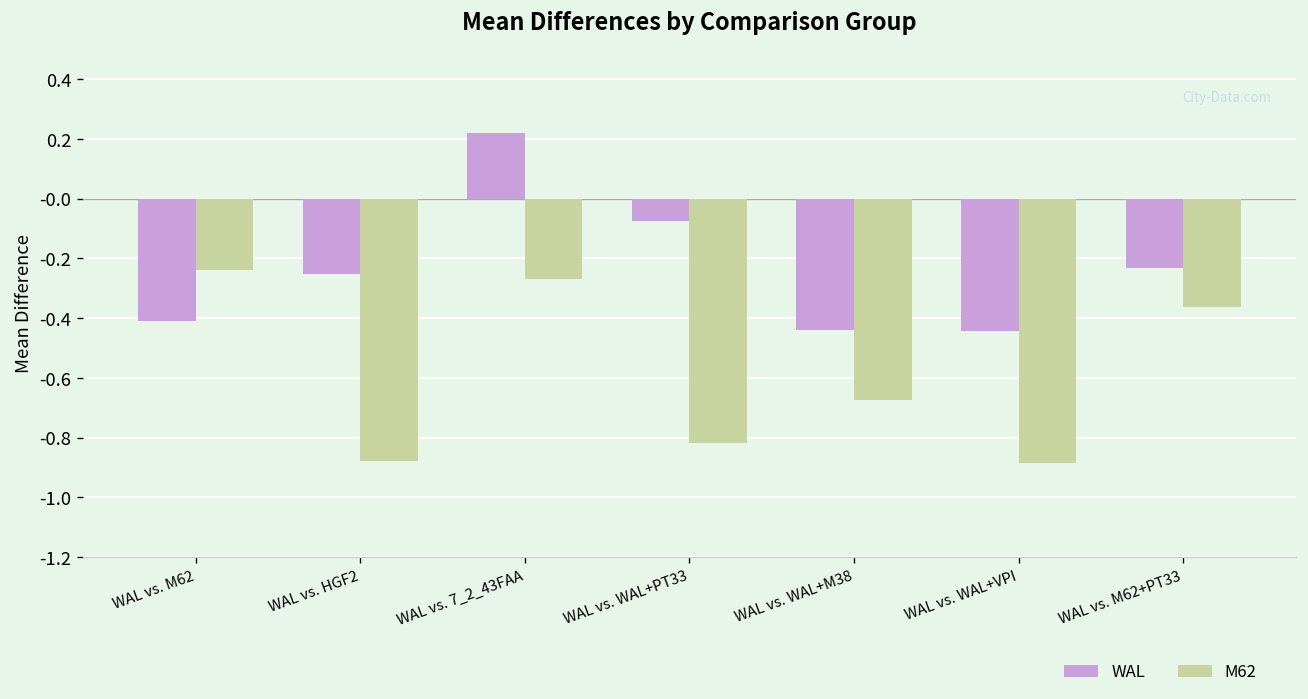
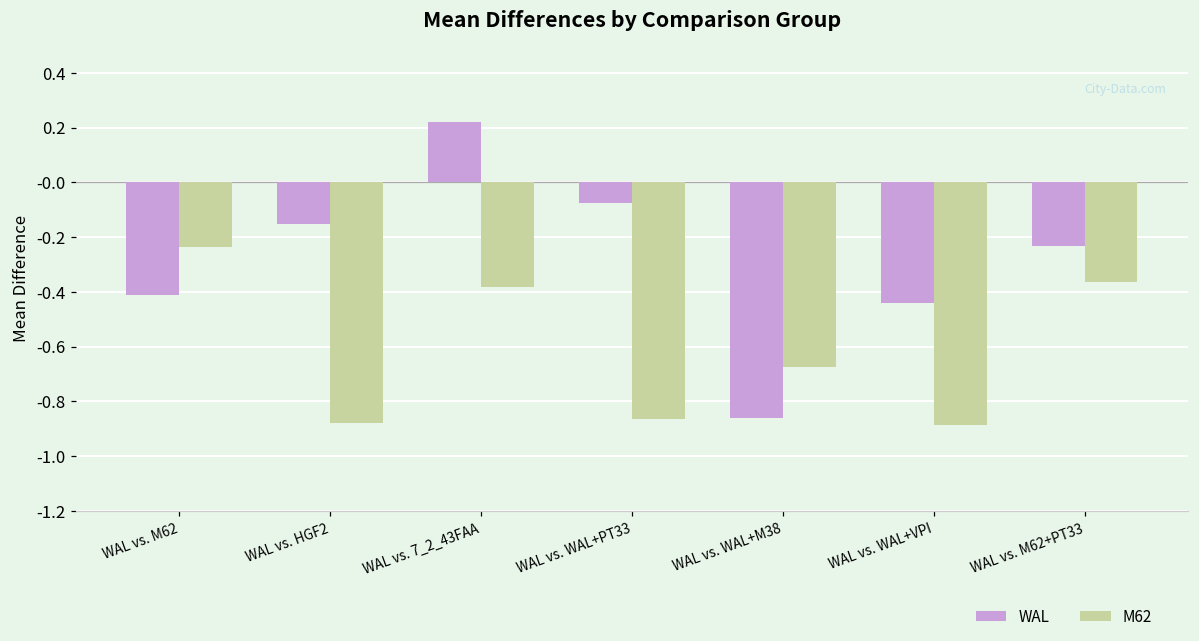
WAL, WAL vs. HGF2: -0.25 -> -0.15
M62, WAL vs. 7_2_43FAA: -0.27 -> -0.38
M62, WAL vs. WAL+PT33: -0.82 -> -0.86
WAL, WAL vs. WAL+M38: -0.44 -> -0.86
